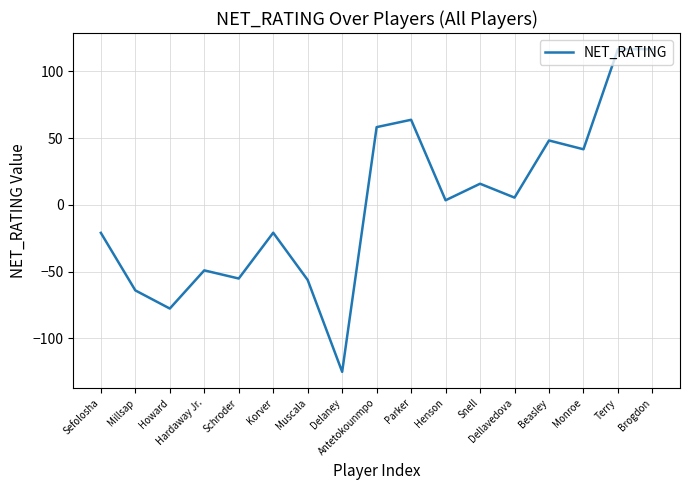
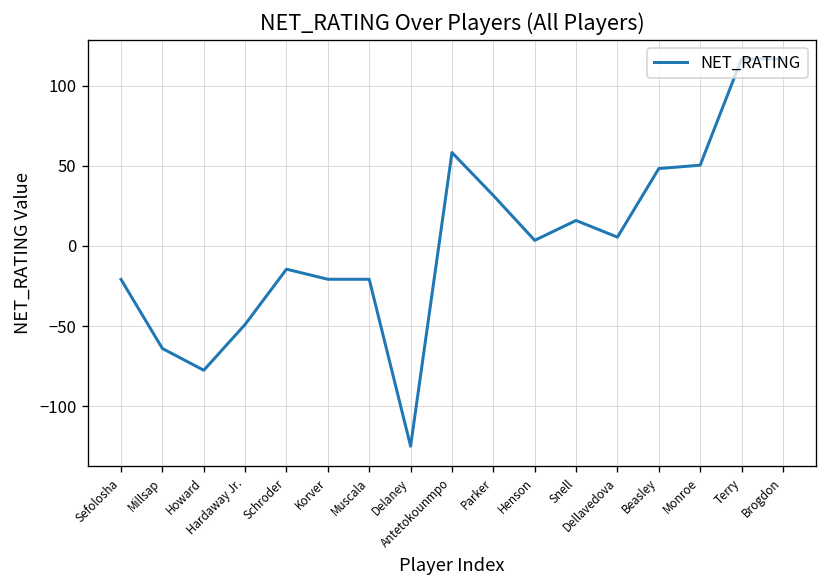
Schroder: -55 -> -15
Muscala: -56 -> -21
Parker: 64 -> 32
Monroe: 42 -> 50
